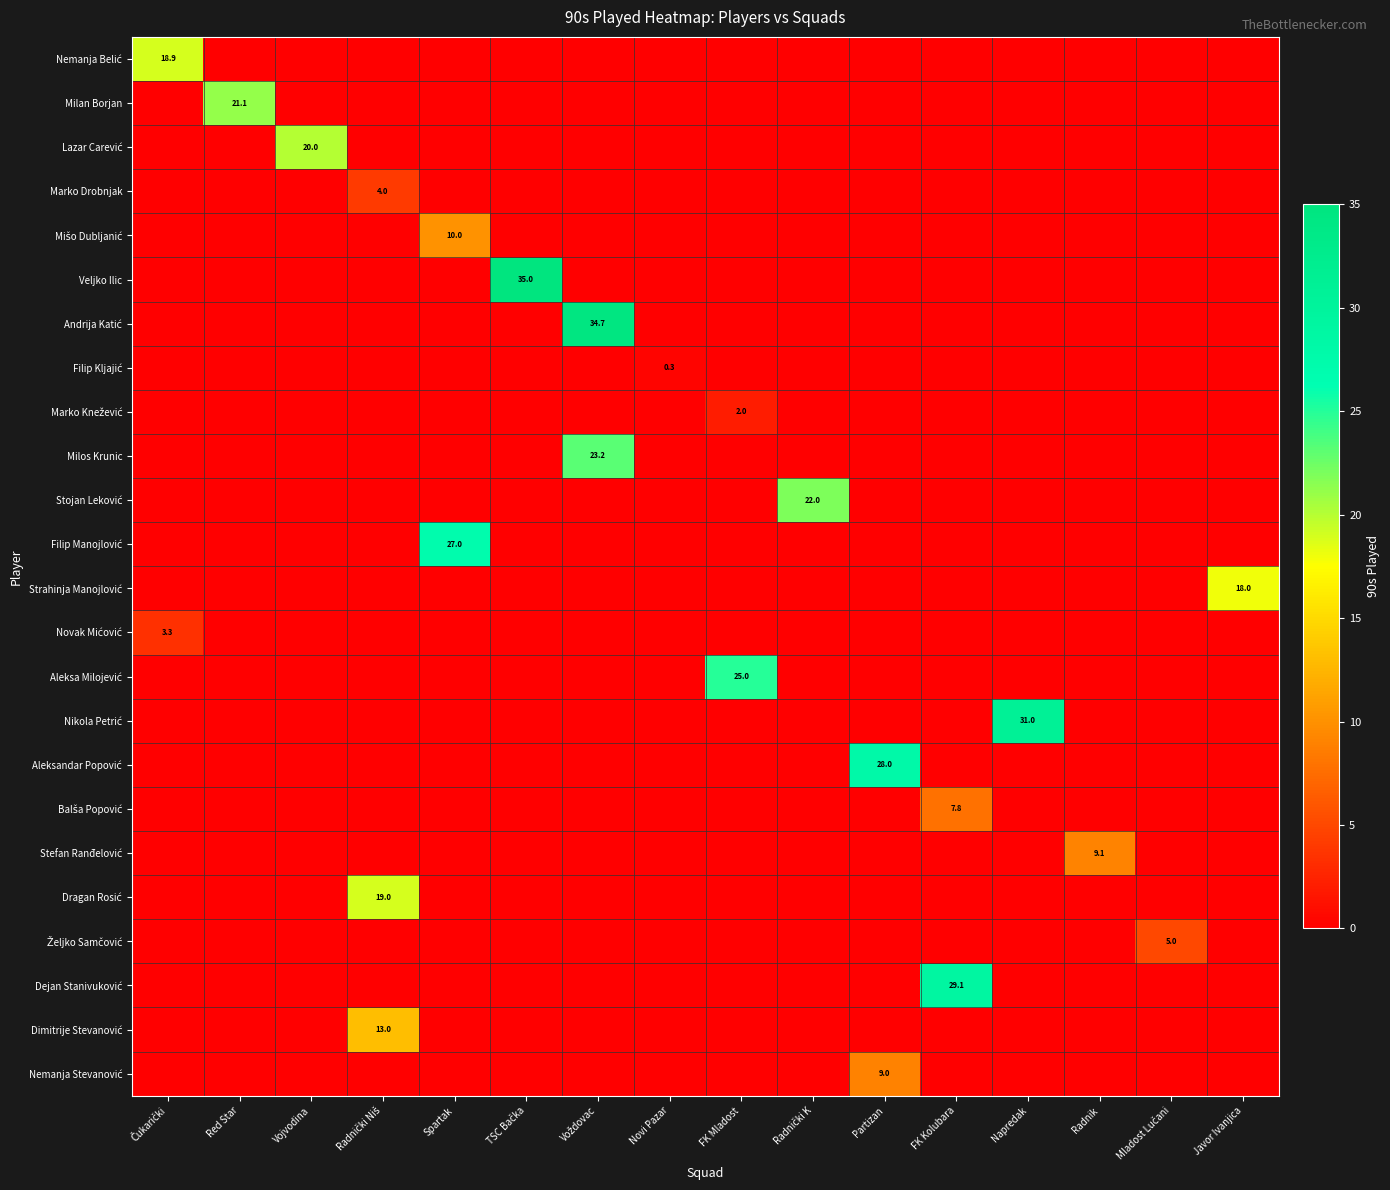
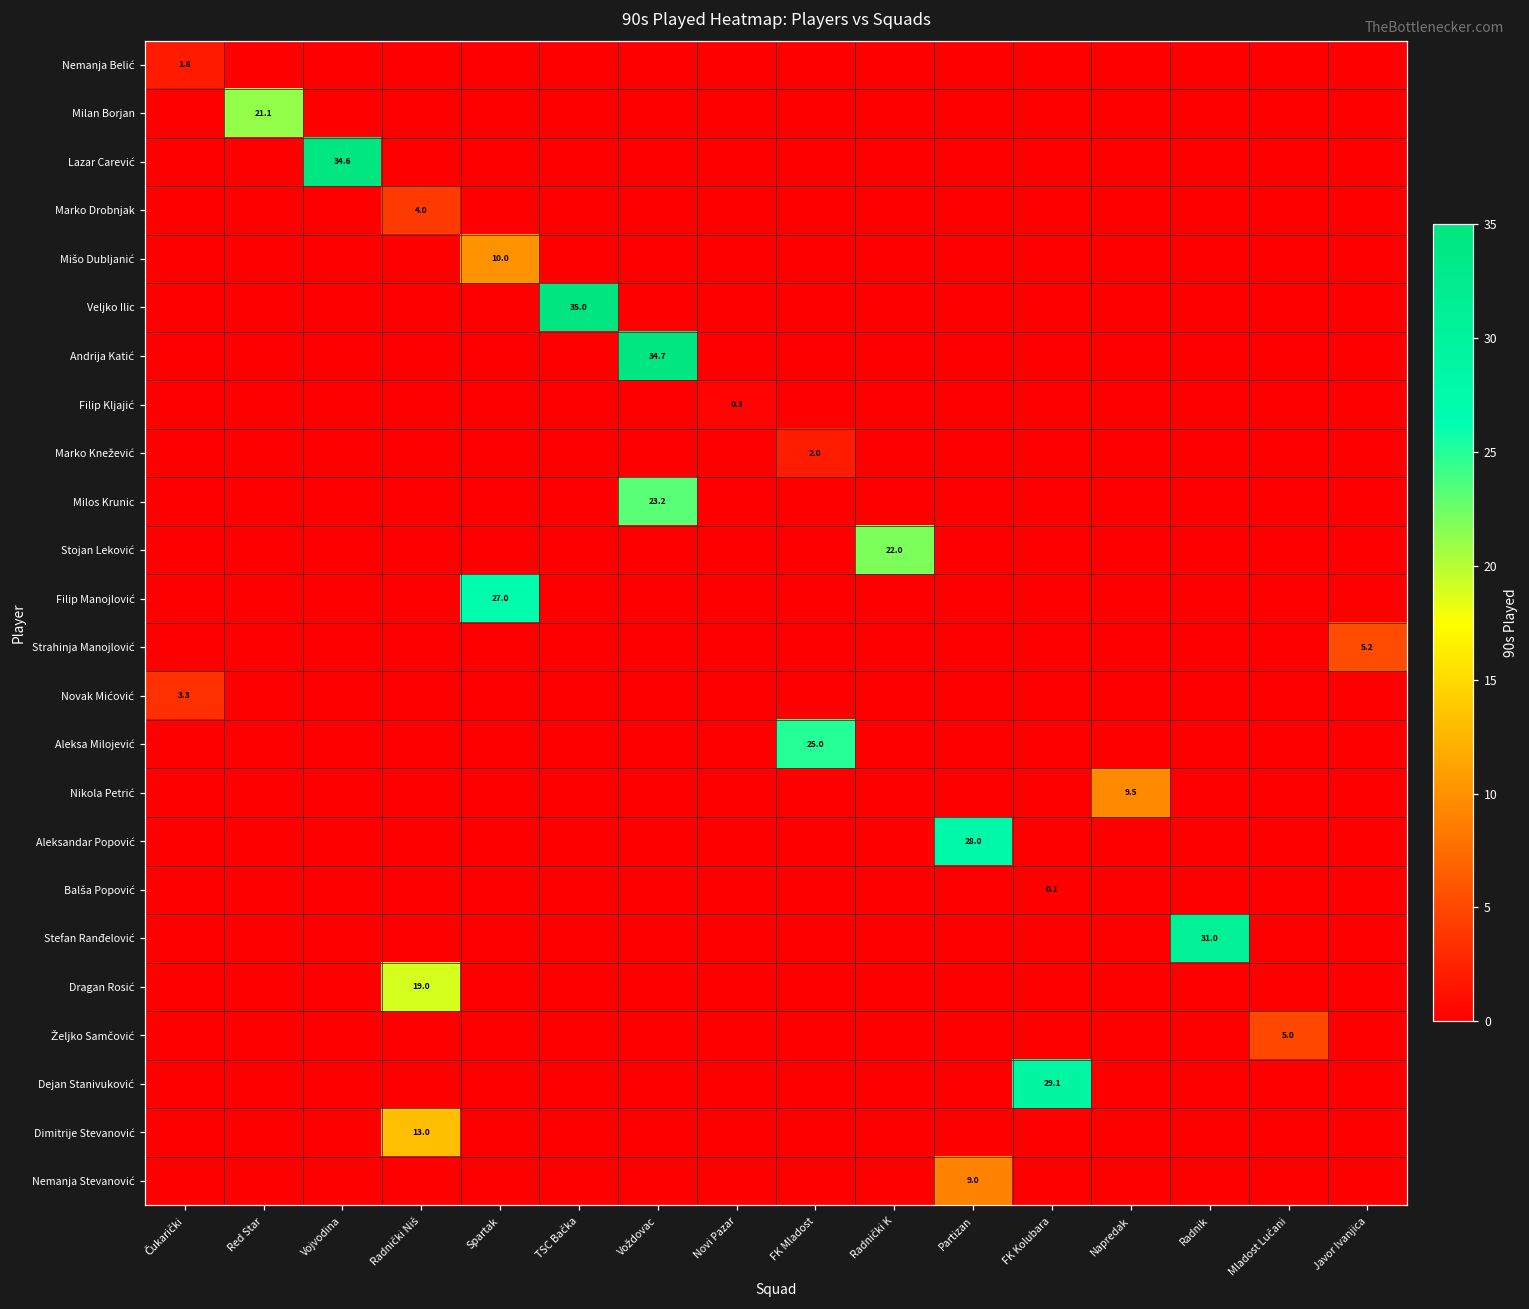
Nemanja Belić, Čukarički: 18.9 -> 1.8
Lazar Carević, Vojvodina: 20.0 -> 34.6
Strahinja Manojlović, Javor Ivanjica: 18.0 -> 5.2
Nikola Petrić, Napredak: 31.0 -> 9.5
Balša Popović, FK Kolubara: 7.8 -> 0.1
Stefan Ranđelović, Radnik: 9.1 -> 31.0
